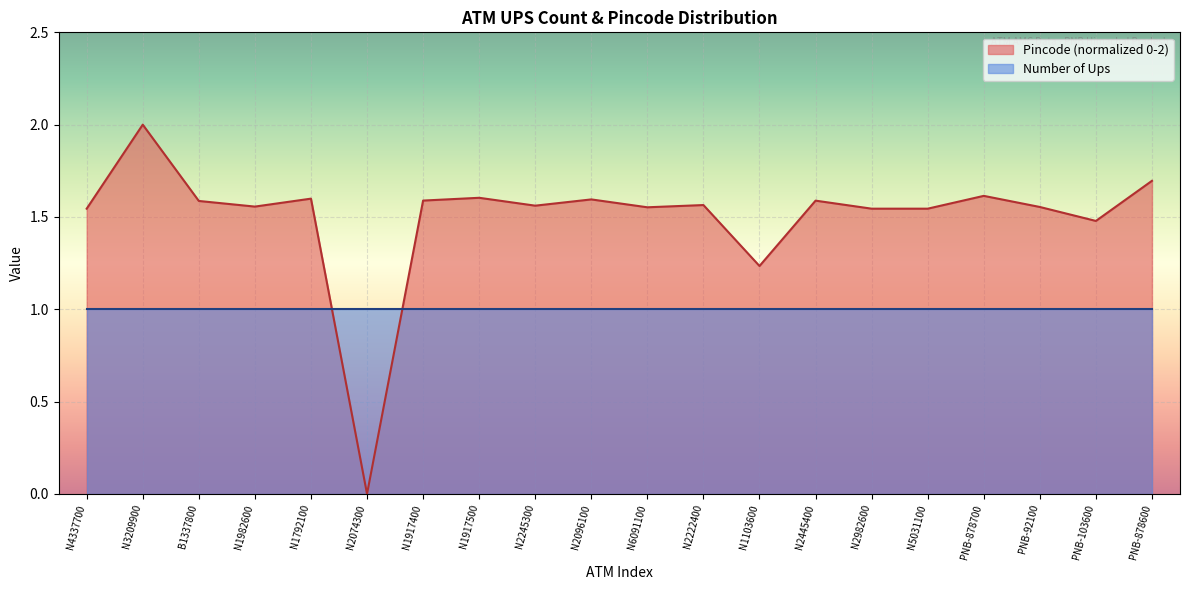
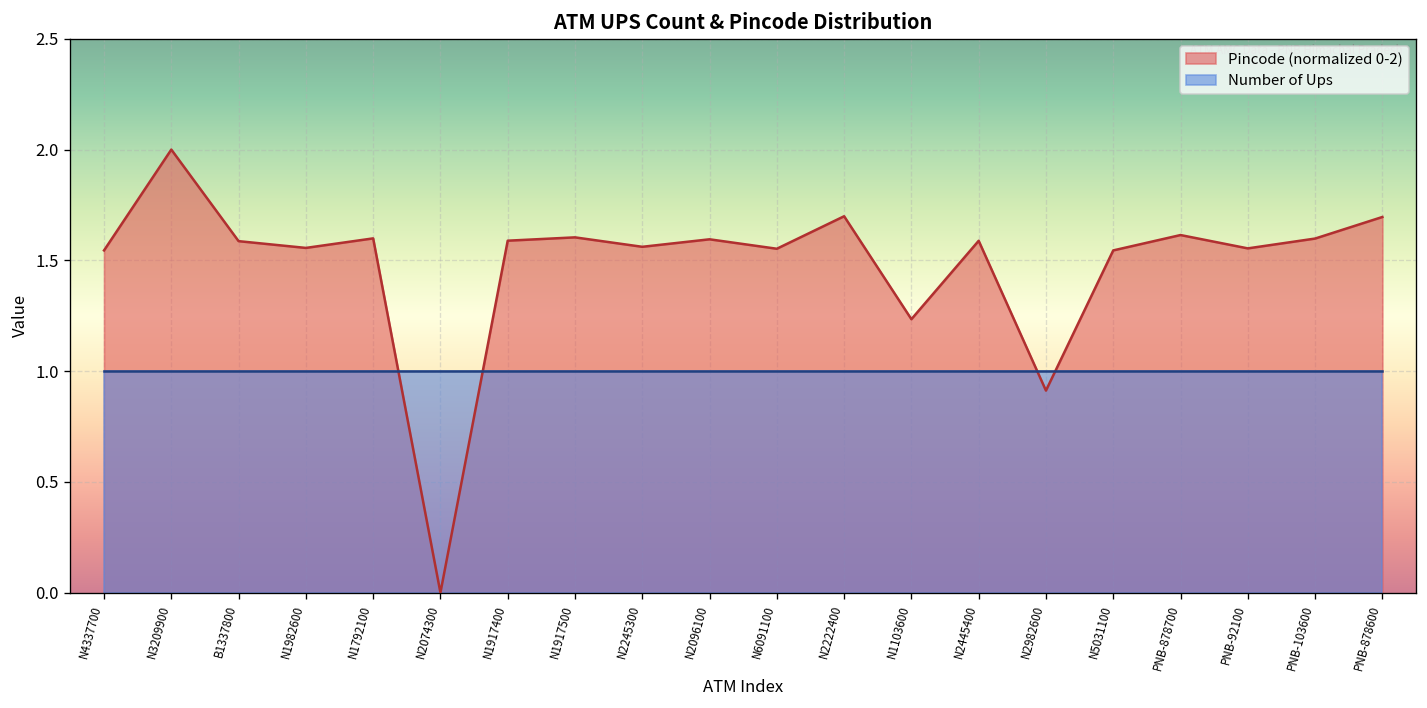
Pincode (normalized 0-2), N2222400: 1.56 -> 1.70
Pincode (normalized 0-2), N2982600: 1.54 -> 0.91
Pincode (normalized 0-2), PNB-103600: 1.48 -> 1.60
